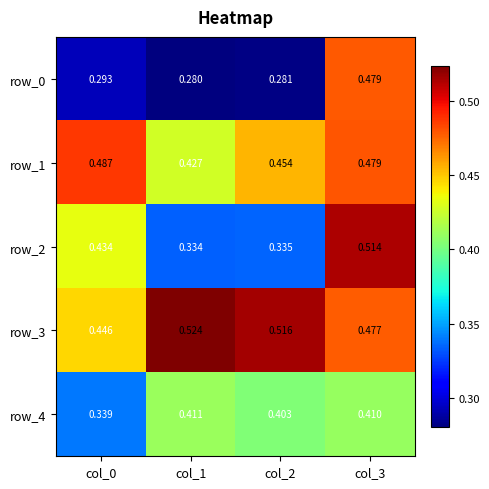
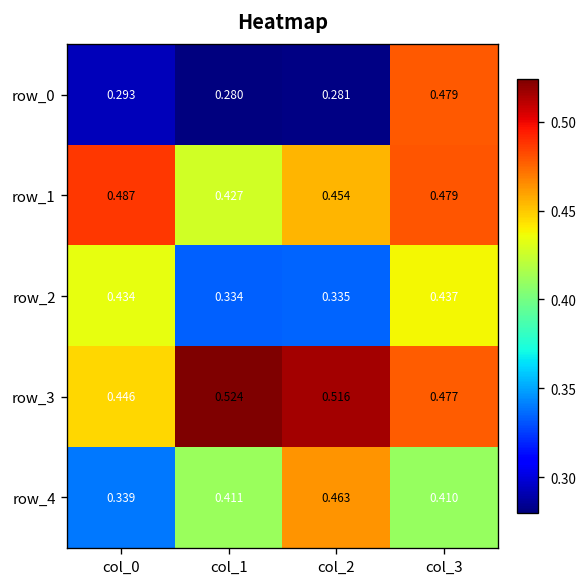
row_2, col_3: 0.514 -> 0.437
row_4, col_2: 0.403 -> 0.463
